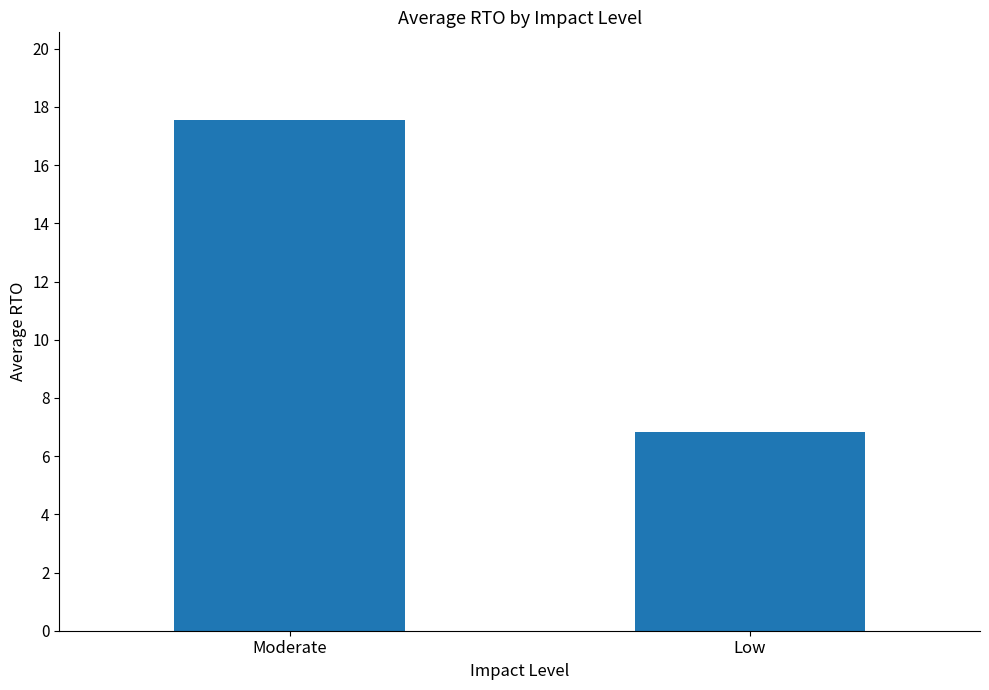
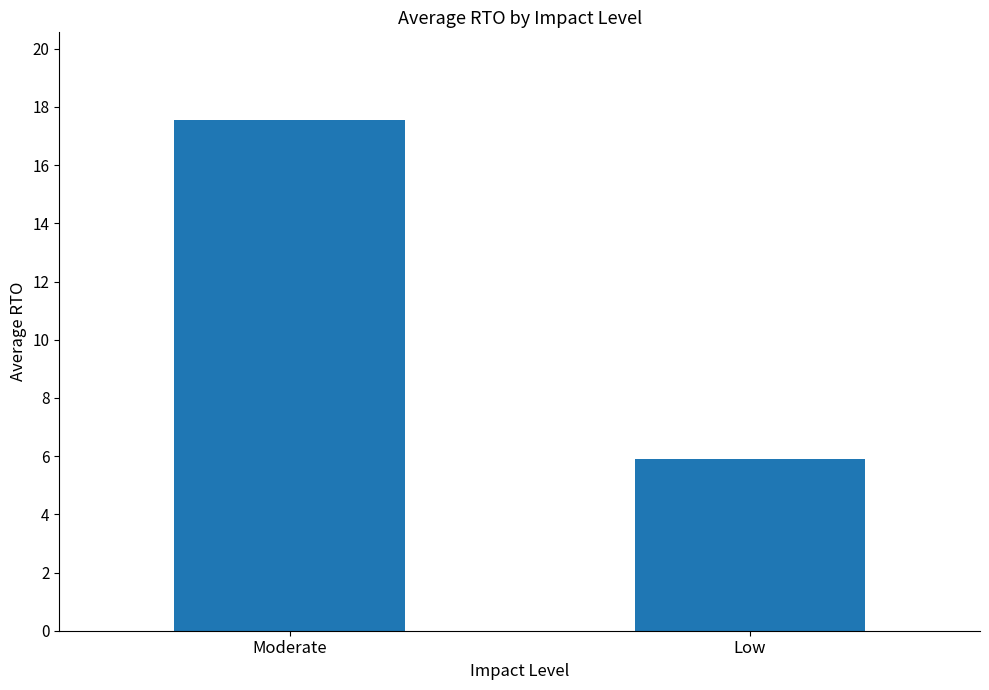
Low: 6.8 -> 5.9
